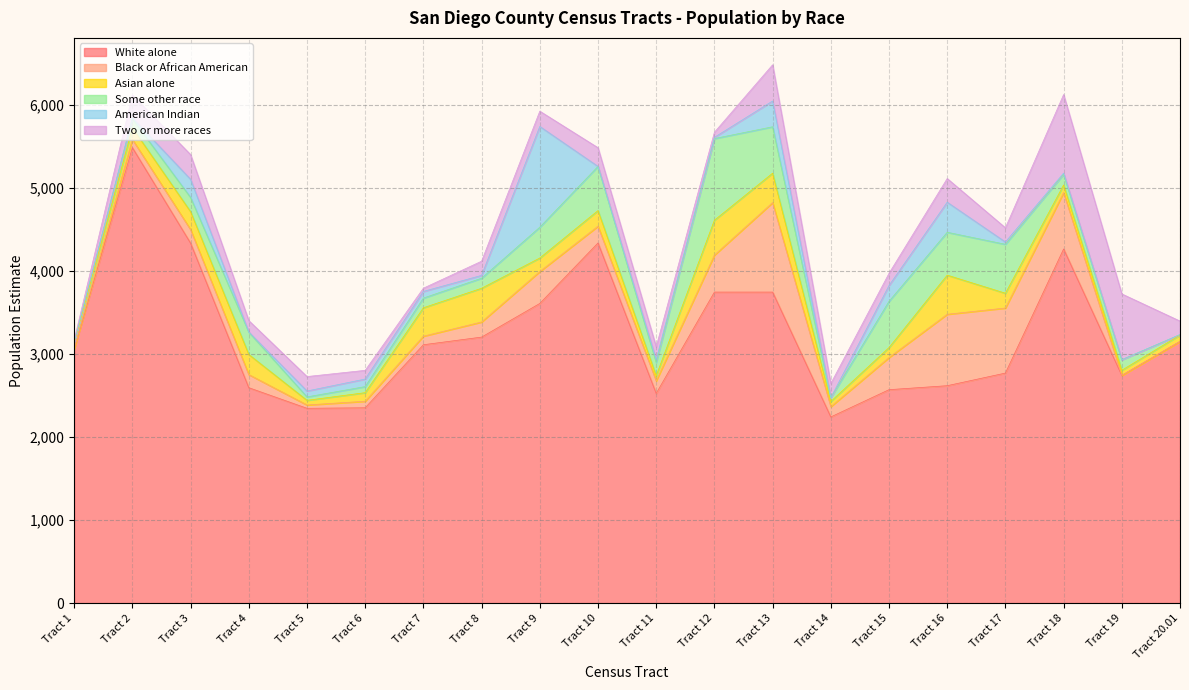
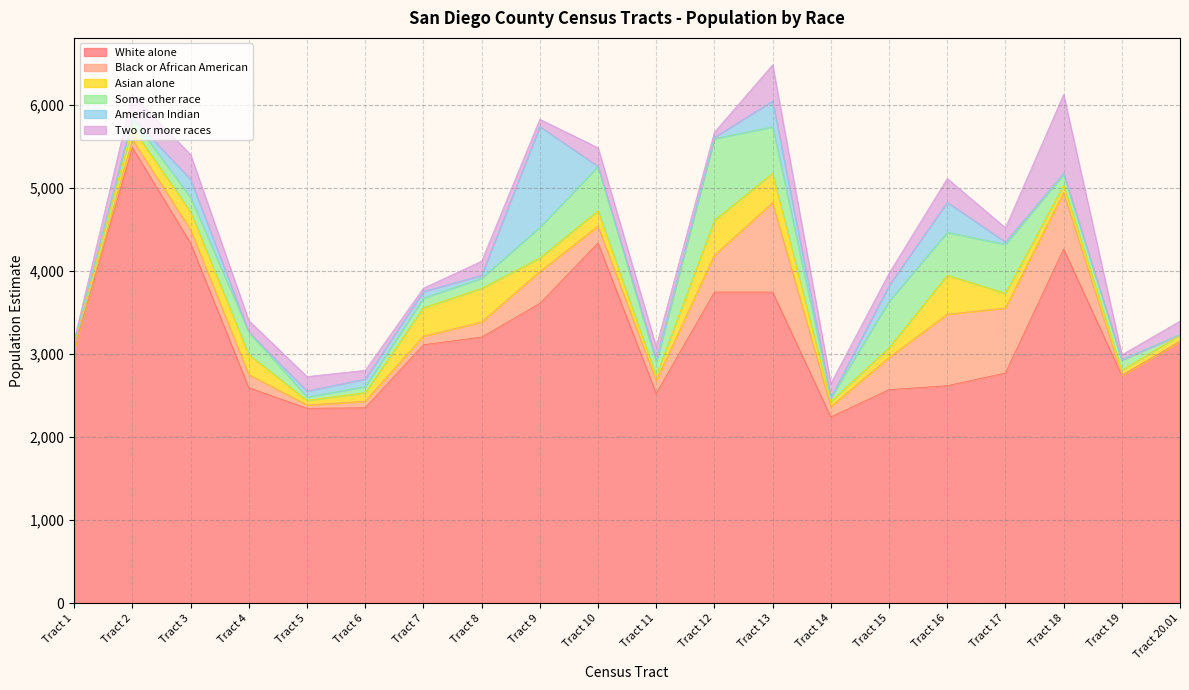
Two or more races, Tract 9: 200 -> 100
Two or more races, Tract 19: 800 -> 100
